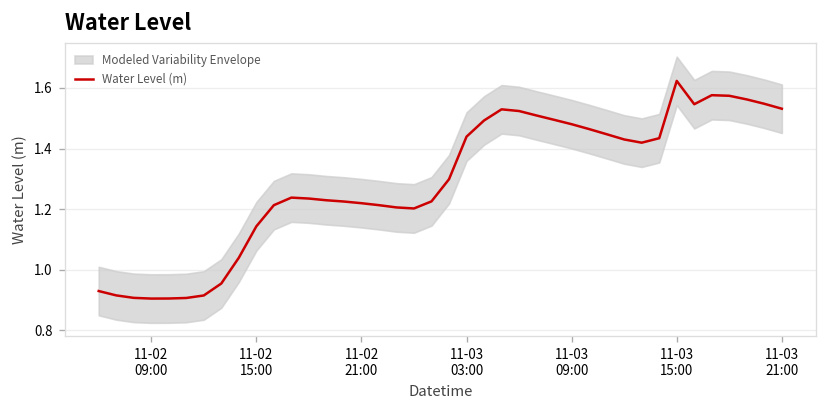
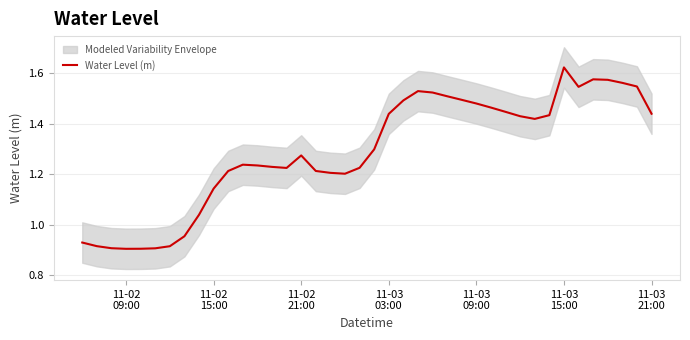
Water Level (m), 11-02 21:00: 1.22 -> 1.27
Water Level (m), 11-03 21:00: 1.53 -> 1.44
